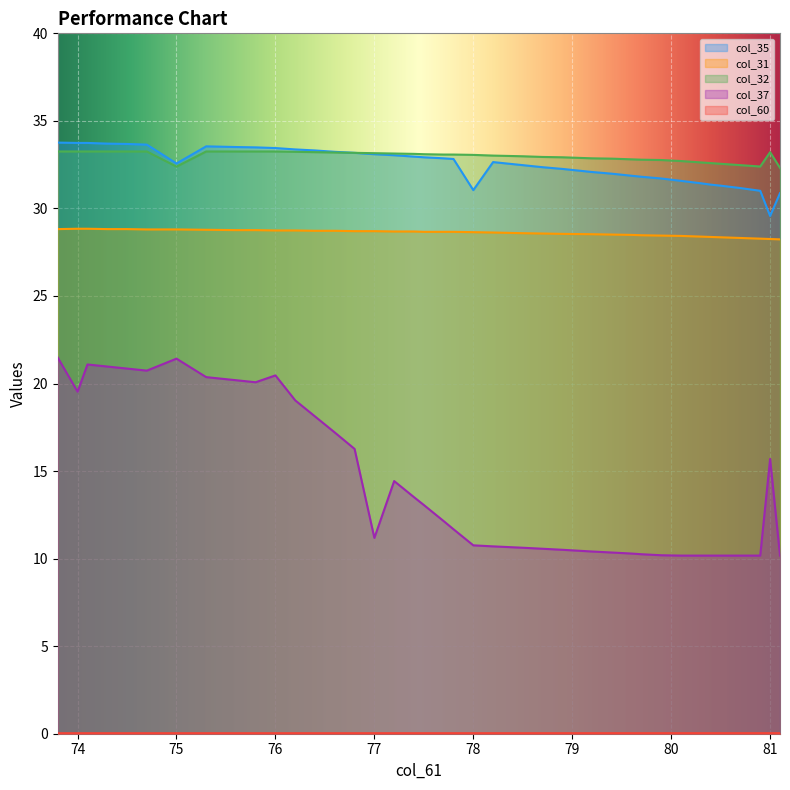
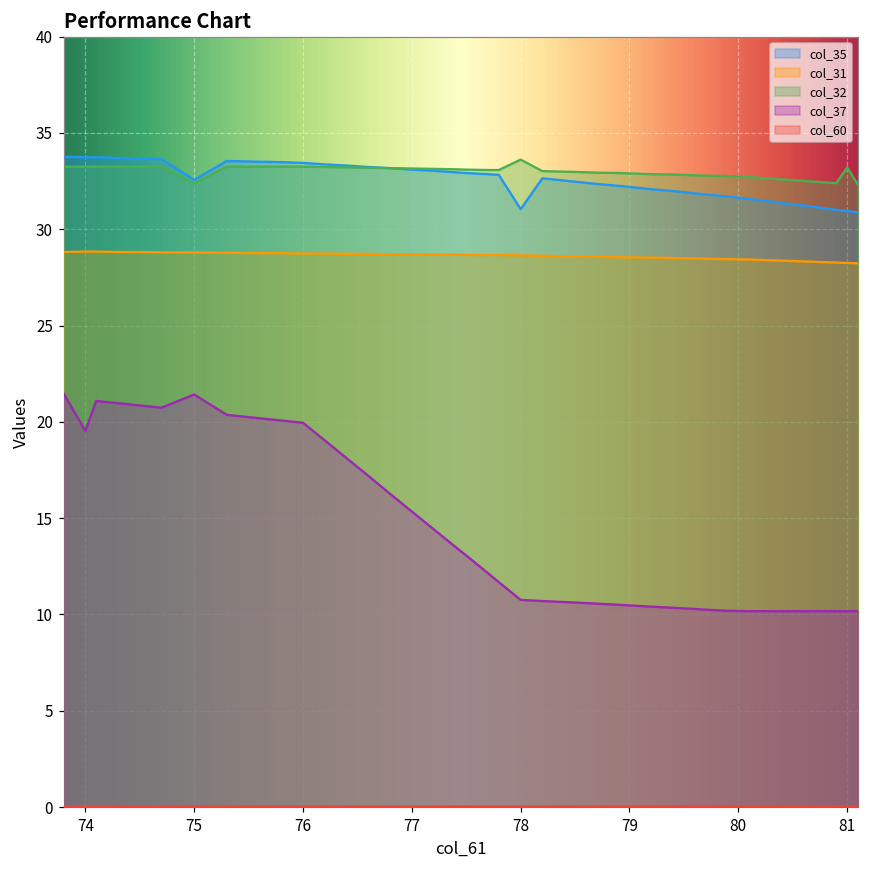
col_37, 76: 20.5 -> 20.0
col_37, 77: 11.2 -> 15.3
col_32, 78: 33.1 -> 33.6
col_35, 81: 29.6 -> 30.9
col_37, 81: 15.7 -> 10.2
